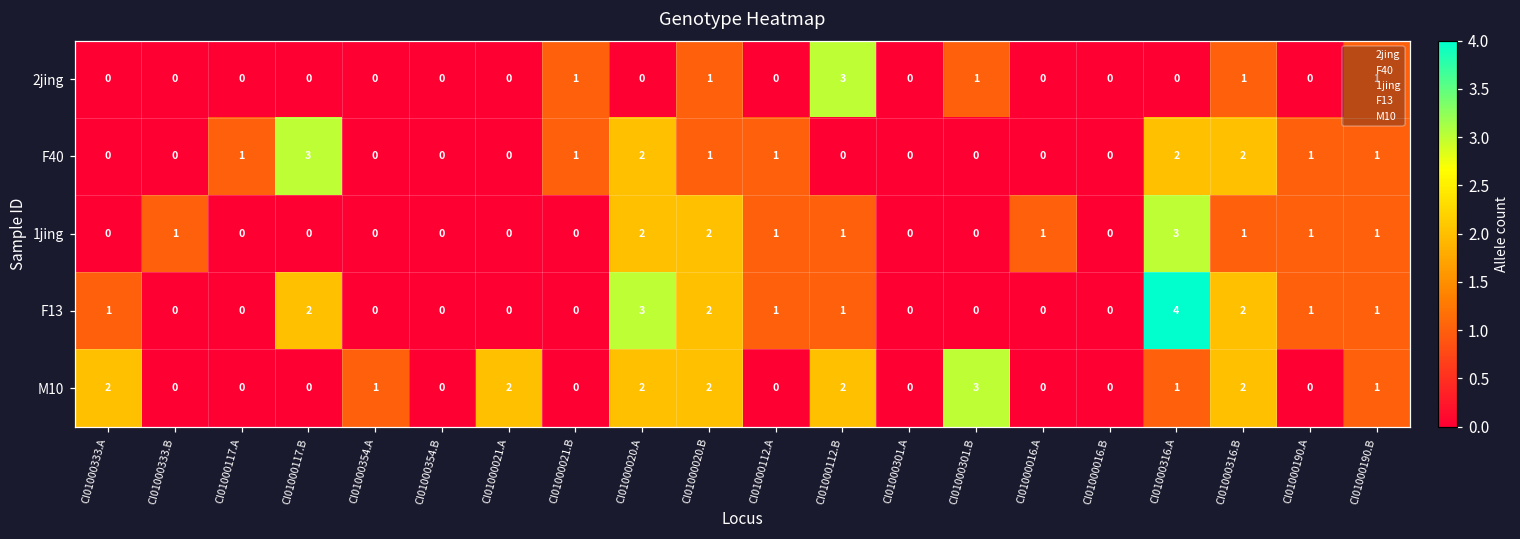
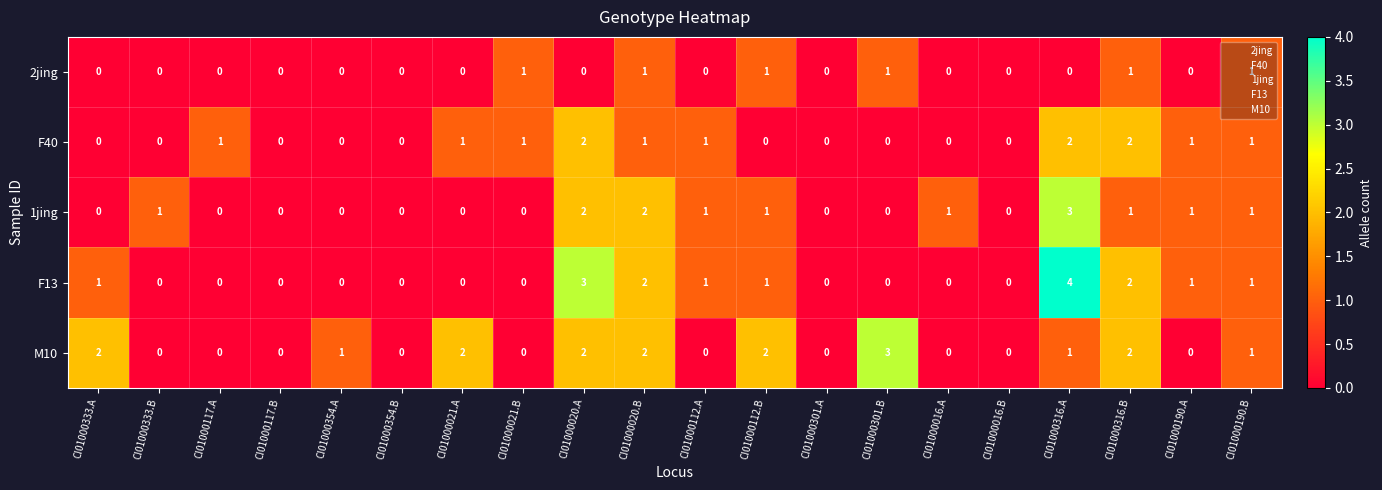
2jing, CI01000112.B: 3 -> 1
F40, CI01000117.B: 3 -> 0
F40, CI01000021.A: 0 -> 1
F13, CI01000117.B: 2 -> 0
